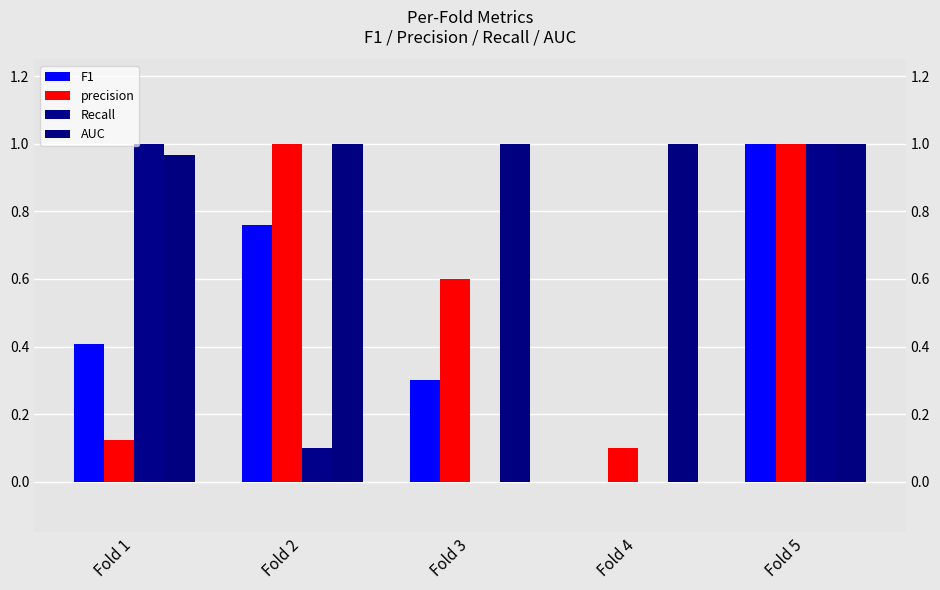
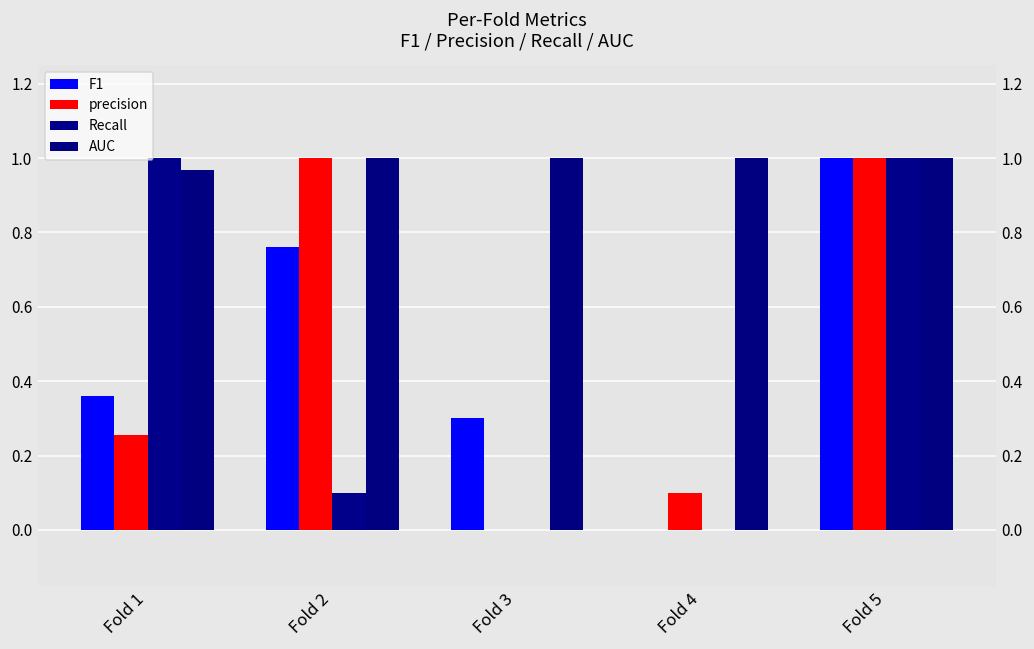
F1, Fold 1: 0.41 -> 0.36
precision, Fold 1: 0.12 -> 0.26
precision, Fold 3: 0.6 -> 0.0
